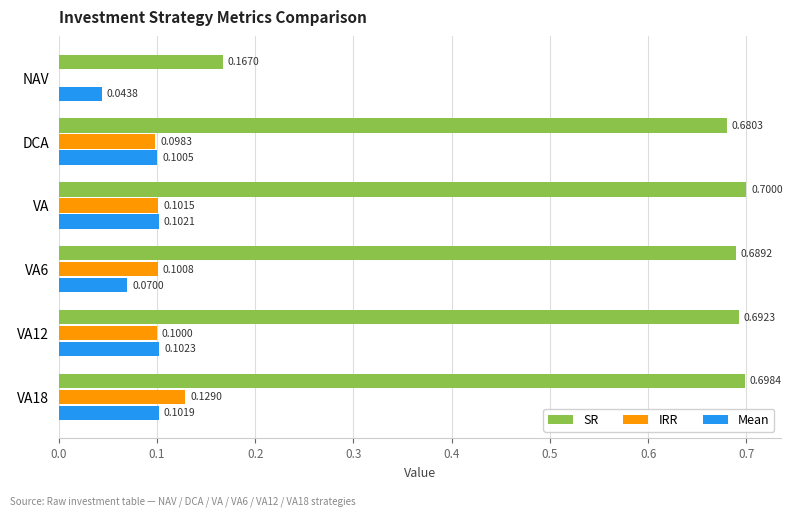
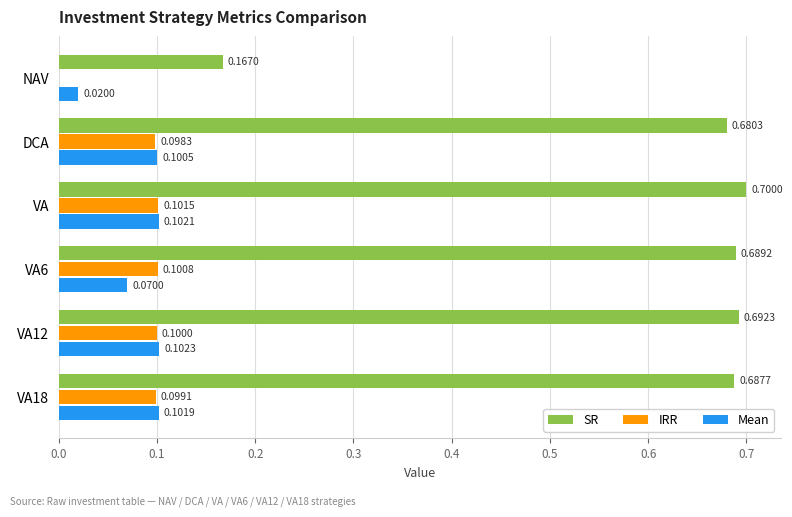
Mean, NAV: 0.0438 -> 0.0200
SR, VA18: 0.6984 -> 0.6877
IRR, VA18: 0.1290 -> 0.0991
